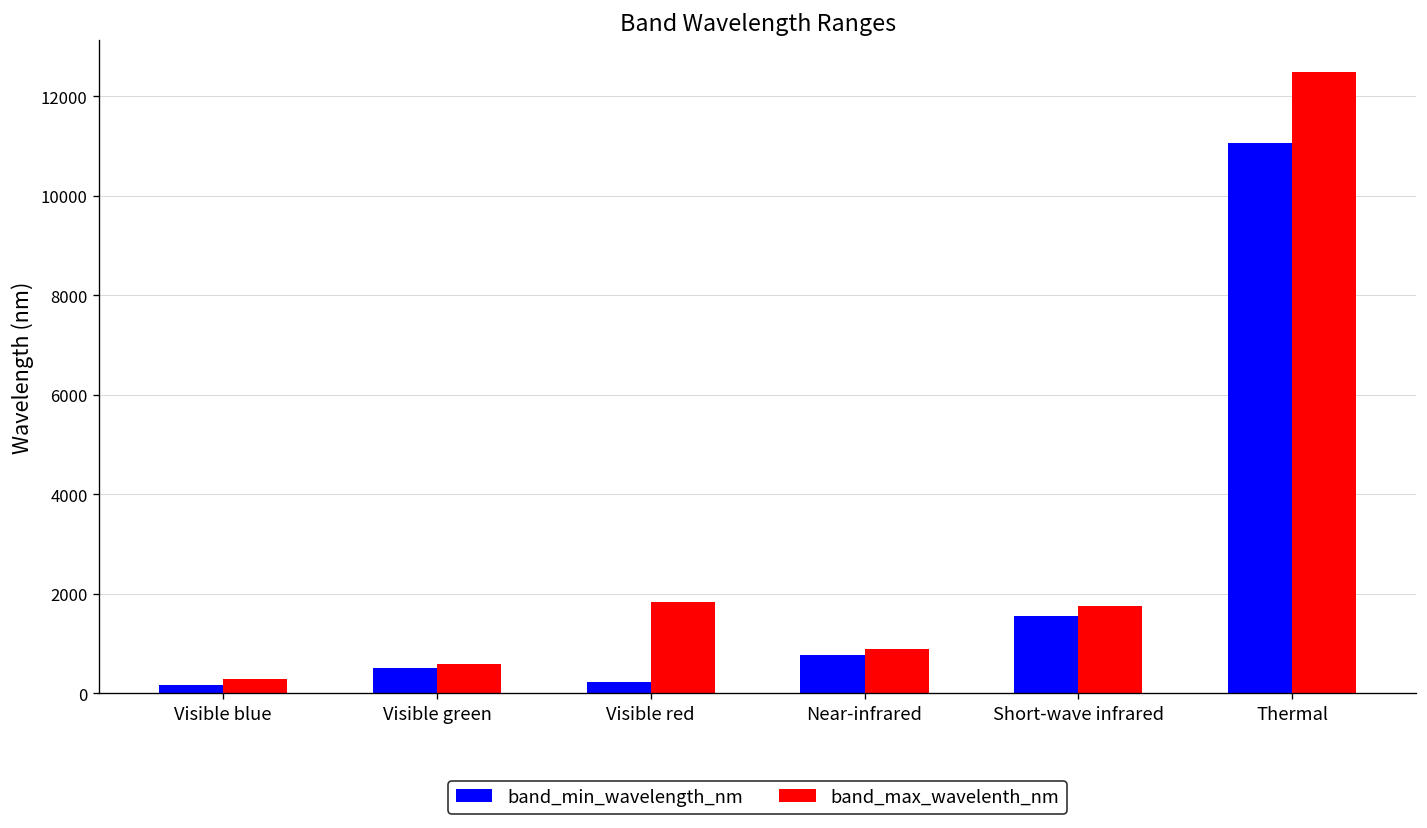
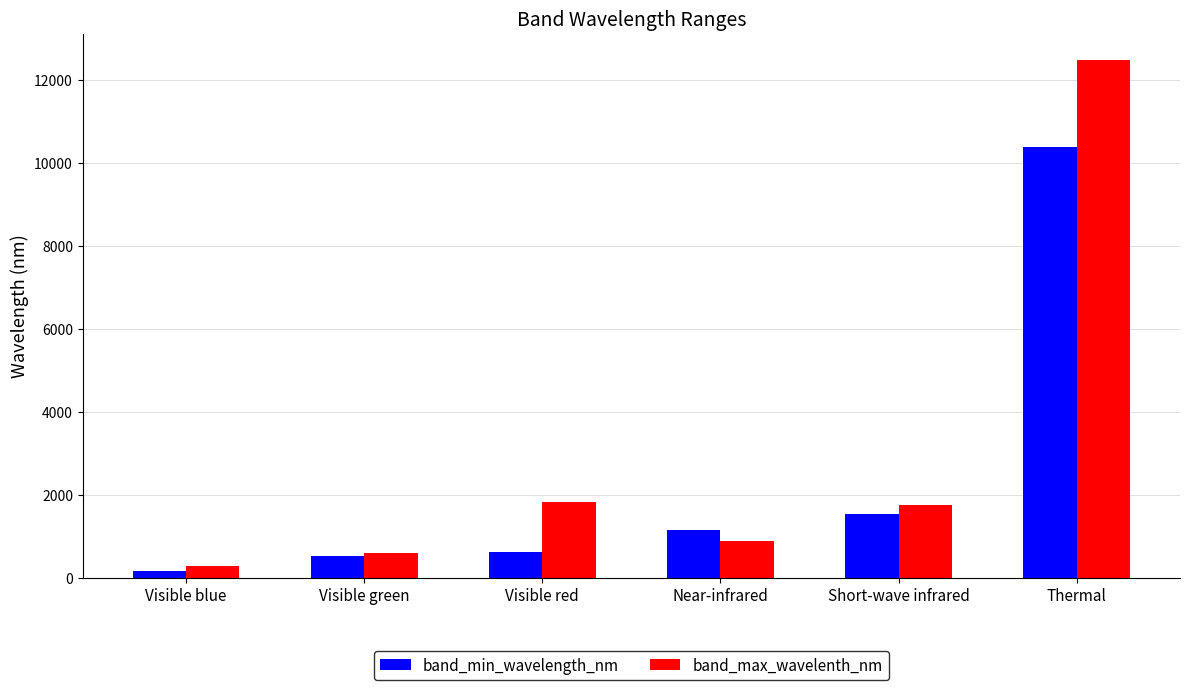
band_min_wavelength_nm, Visible red: 200 -> 600
band_min_wavelength_nm, Near-infrared: 800 -> 1200
band_min_wavelength_nm, Thermal: 11100 -> 10400
